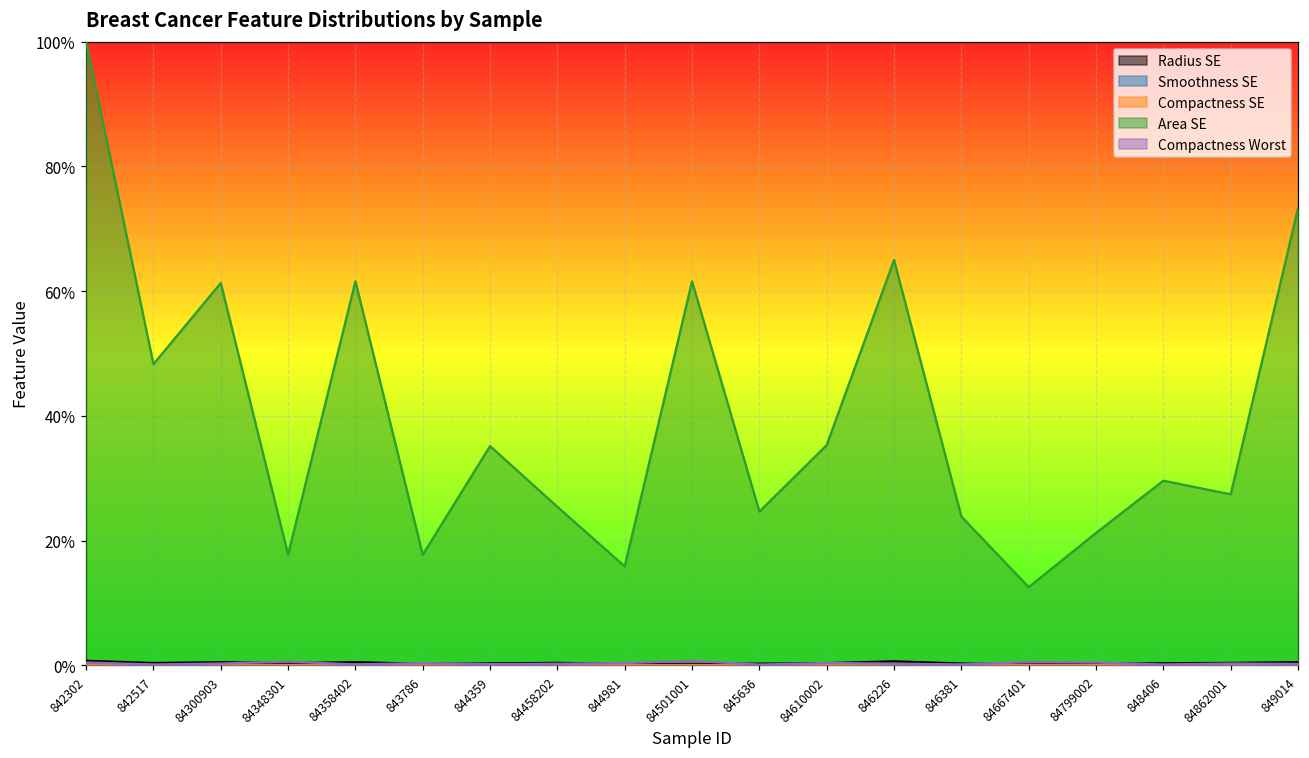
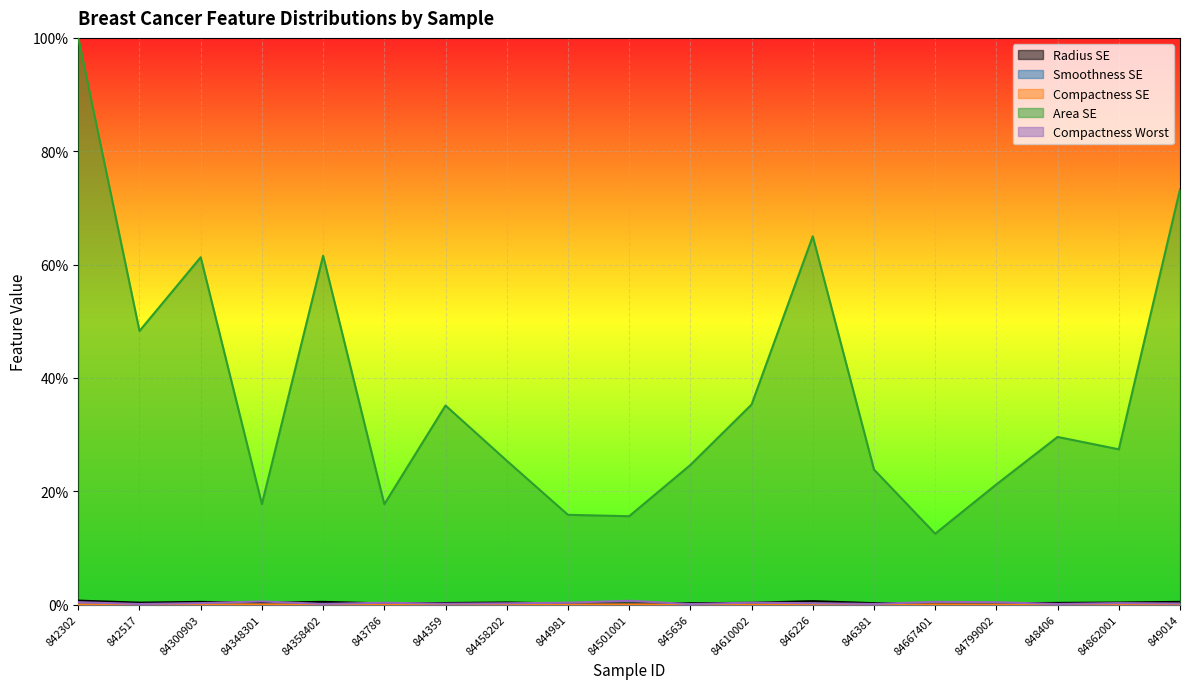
Area SE, 84501001: 62% -> 16%
